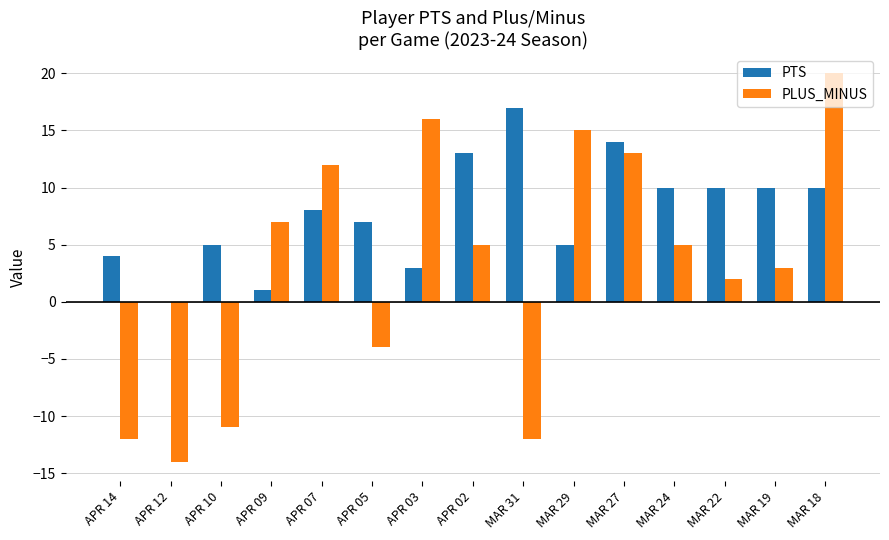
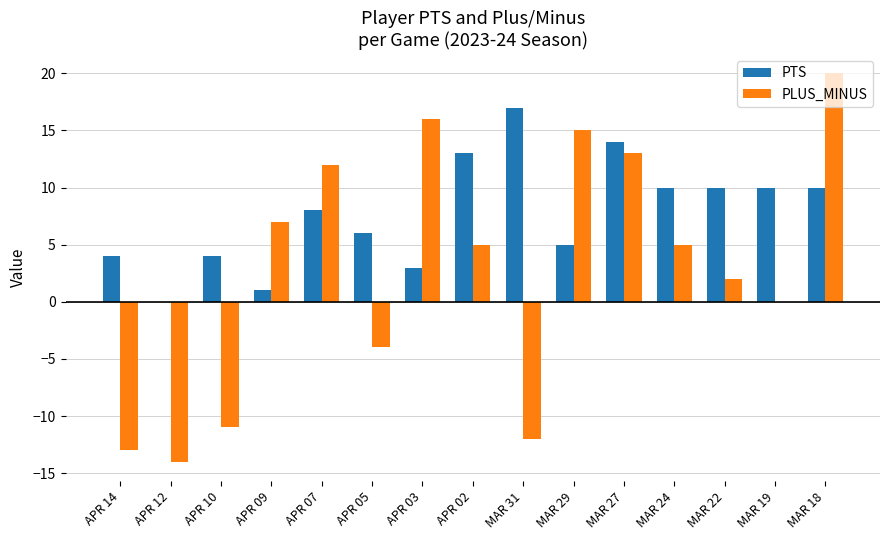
PLUS_MINUS, APR 14: -12 -> -13
PTS, APR 10: 5 -> 4
PTS, APR 05: 7 -> 6
PLUS_MINUS, MAR 19: 3 -> 0
